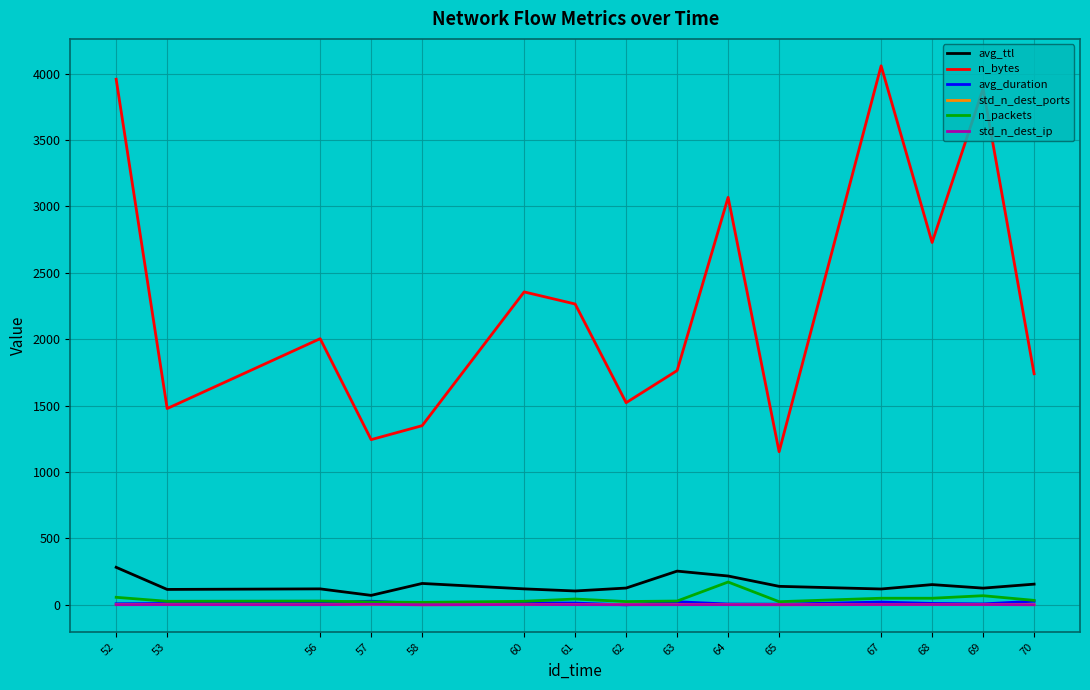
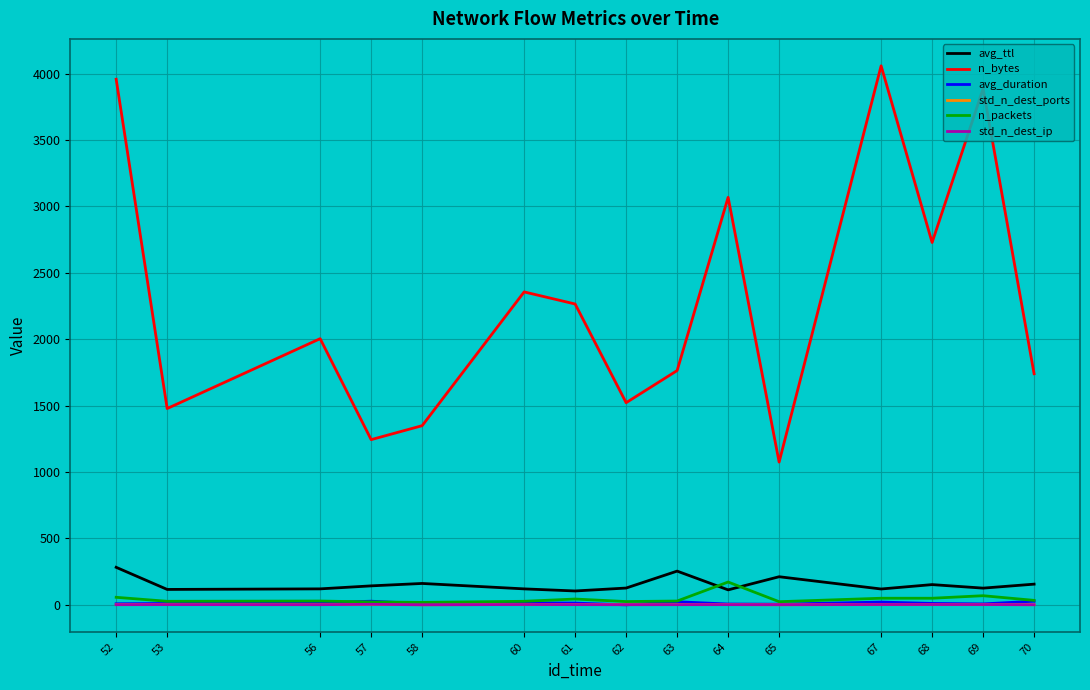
avg_ttl, 57: 70 -> 140
avg_ttl, 64: 220 -> 110
avg_ttl, 65: 140 -> 210
n_bytes, 65: 1150 -> 1080
